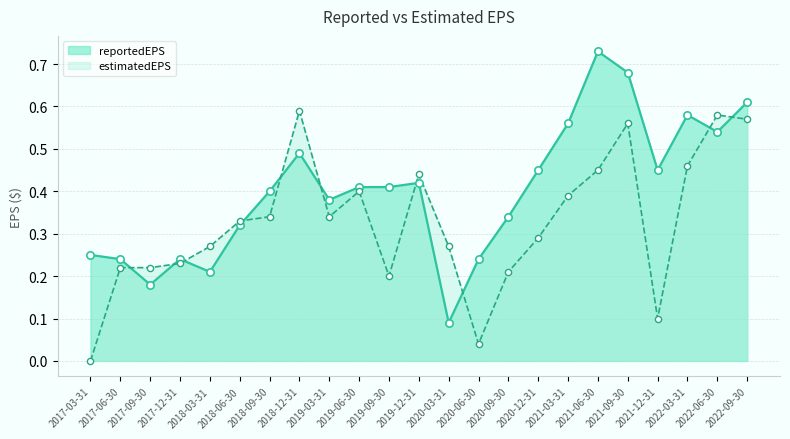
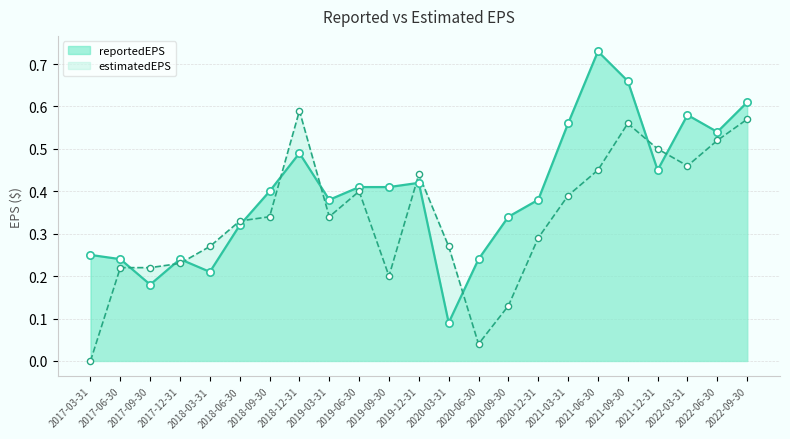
estimatedEPS, 2020-09-30: 0.21 -> 0.13
reportedEPS, 2020-12-31: 0.45 -> 0.38
reportedEPS, 2021-09-30: 0.68 -> 0.66
estimatedEPS, 2021-12-31: 0.1 -> 0.5
estimatedEPS, 2022-06-30: 0.58 -> 0.52
